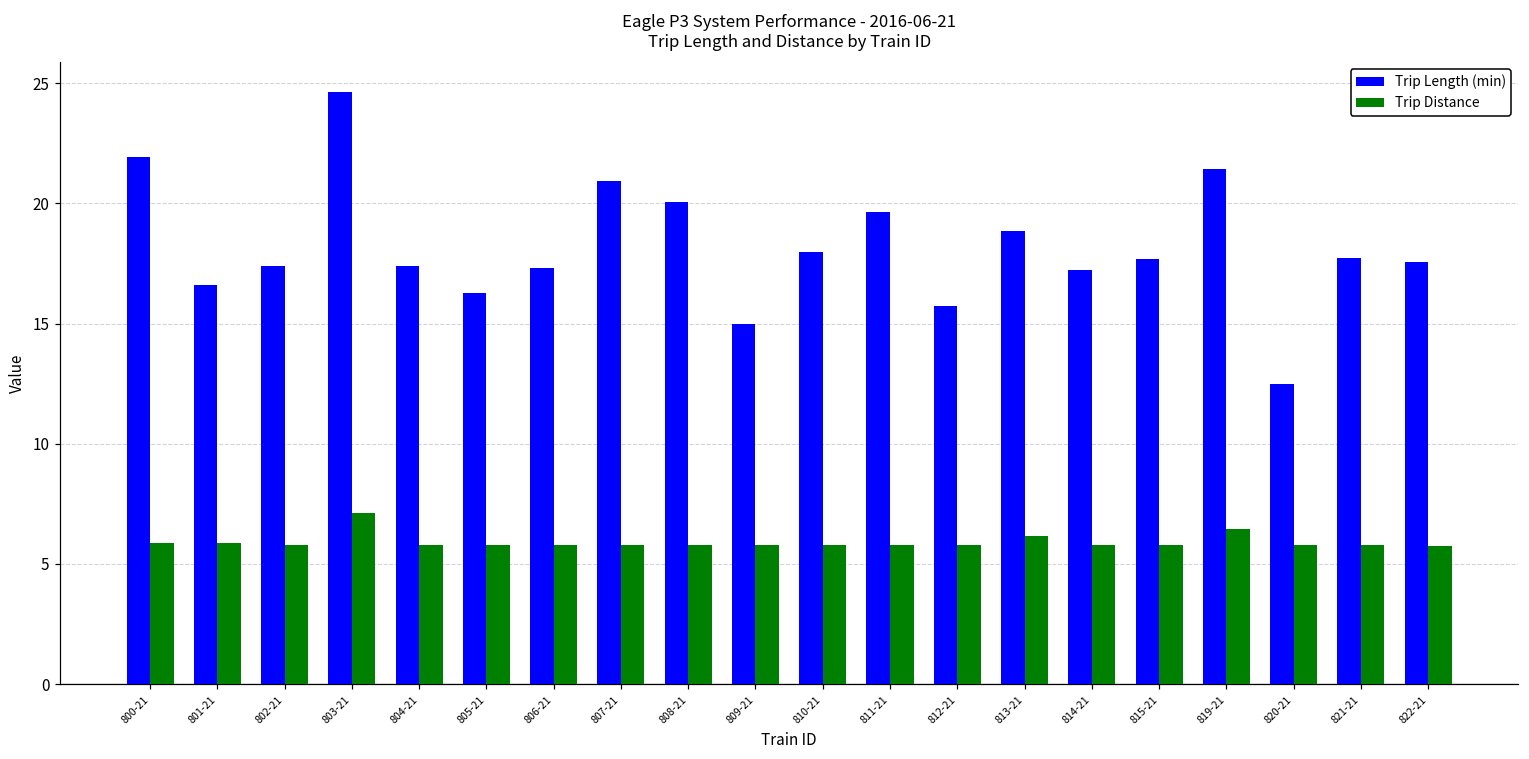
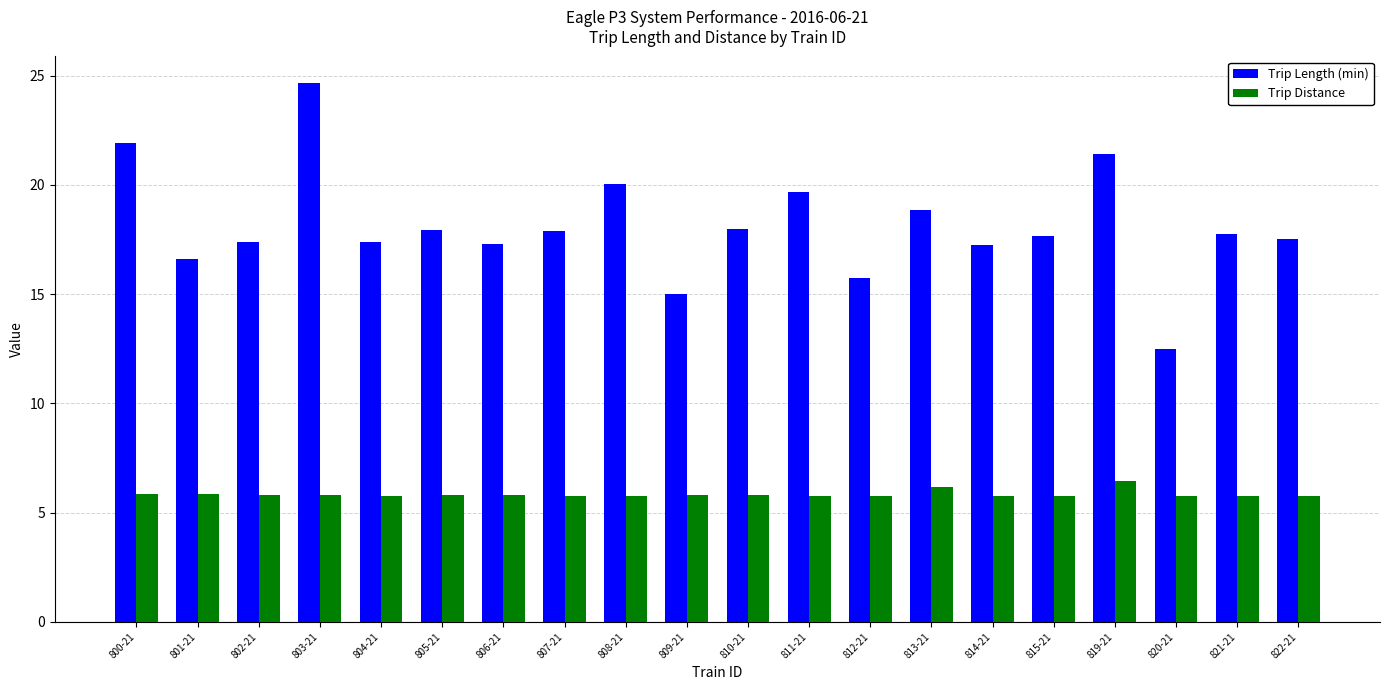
Trip Distance, 803-21: 7.1 -> 5.8
Trip Length (min), 805-21: 16.3 -> 17.9
Trip Length (min), 807-21: 21.0 -> 17.9
